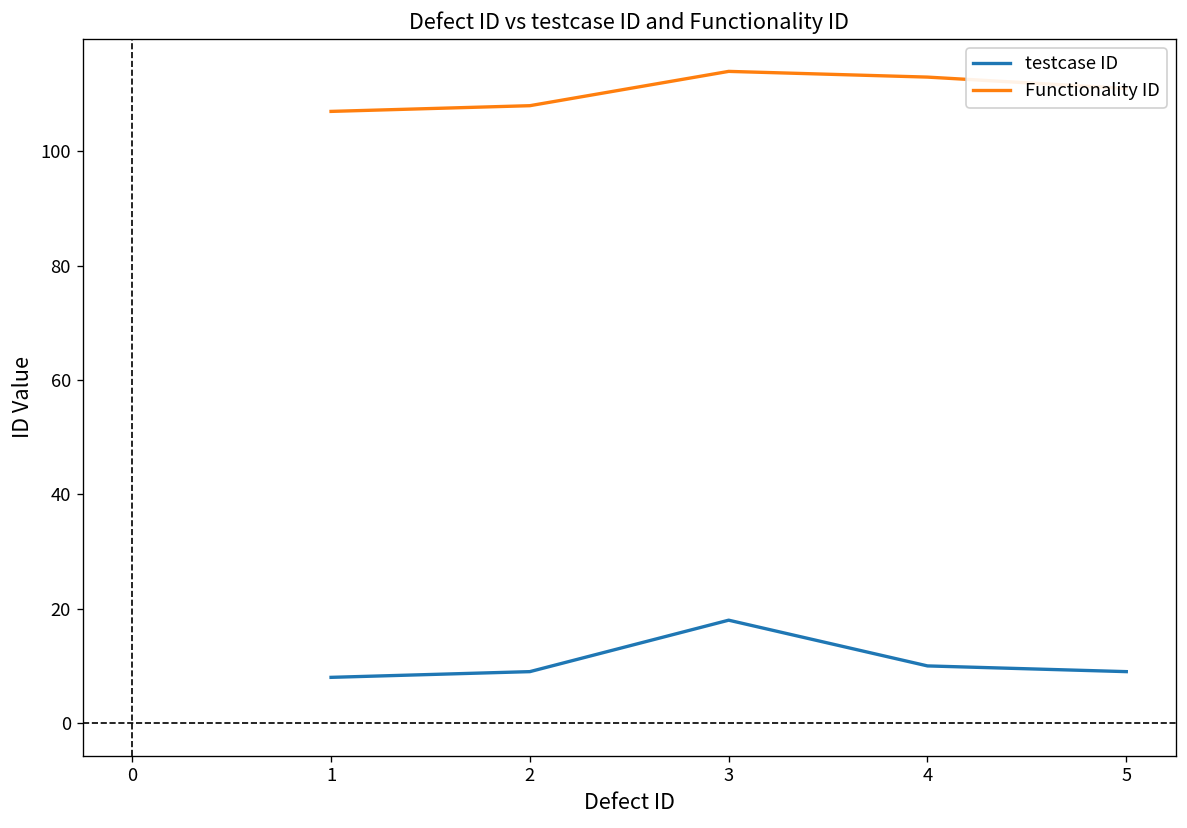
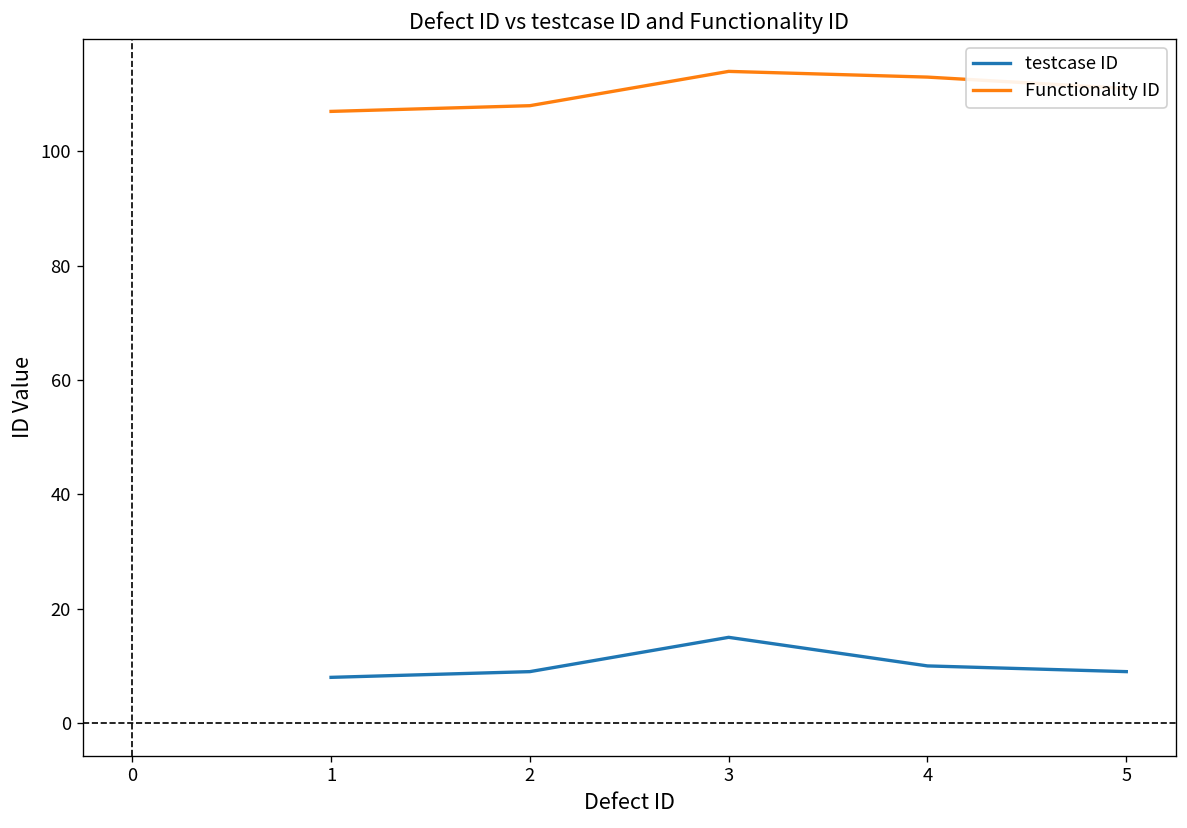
testcase ID, 3: 18 -> 15
